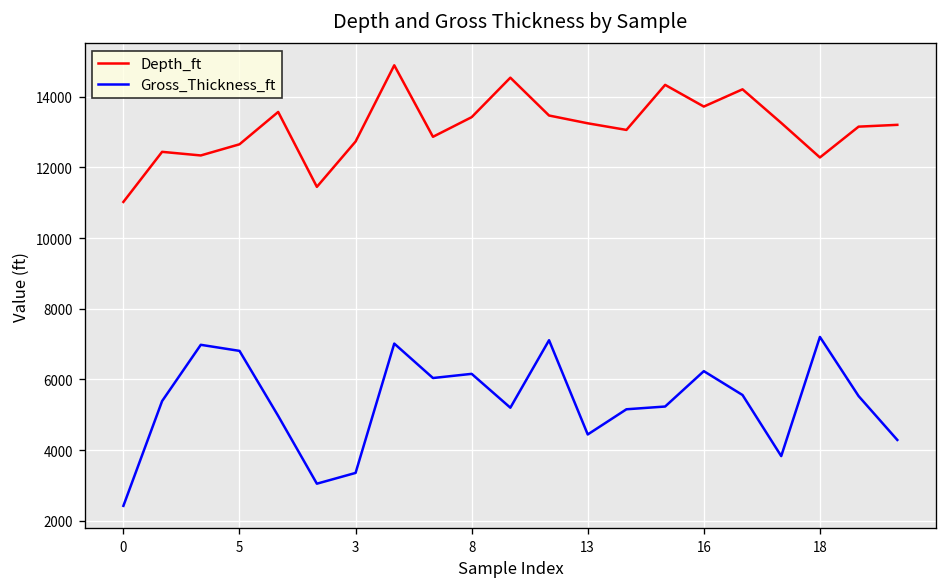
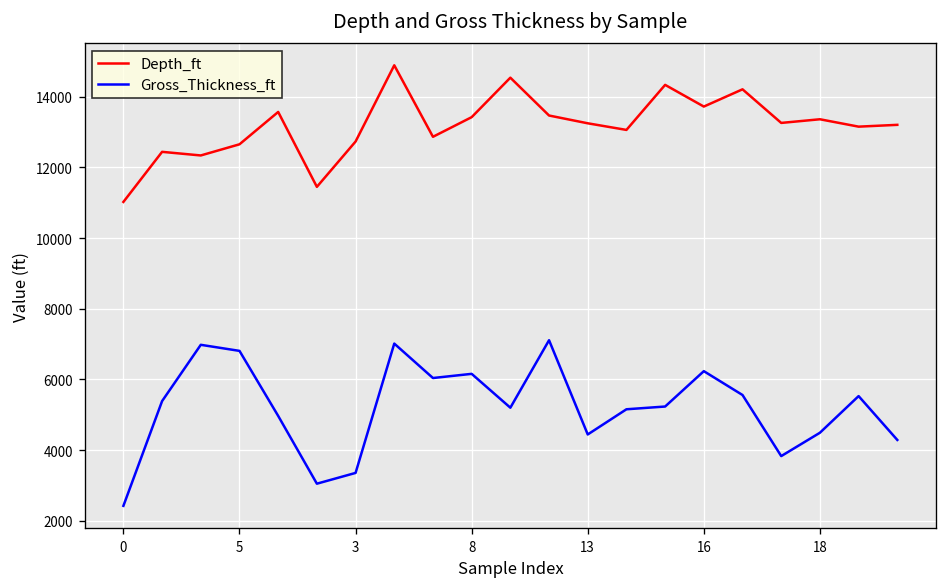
Depth_ft, 18: 12300 -> 13400
Gross_Thickness_ft, 18: 7200 -> 4500
